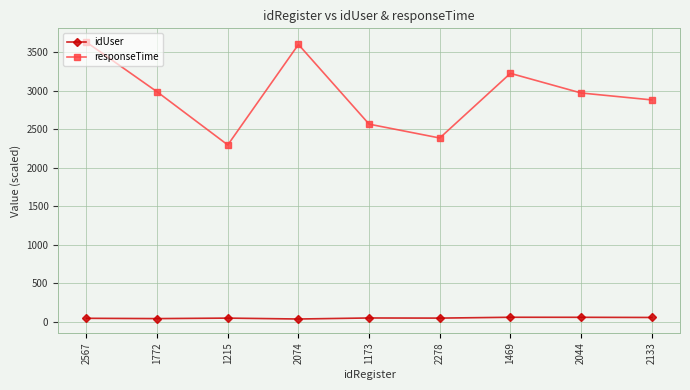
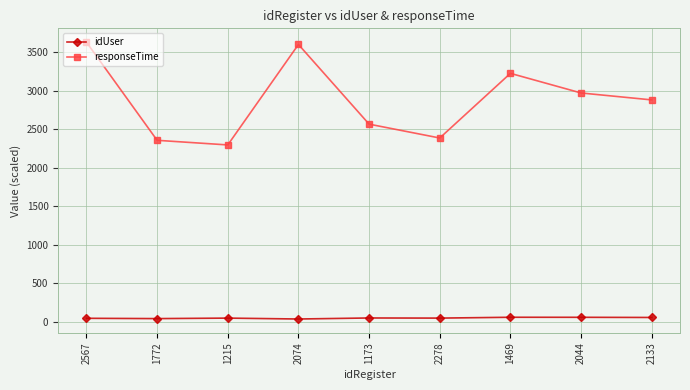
responseTime, 1772: 3000 -> 2400
